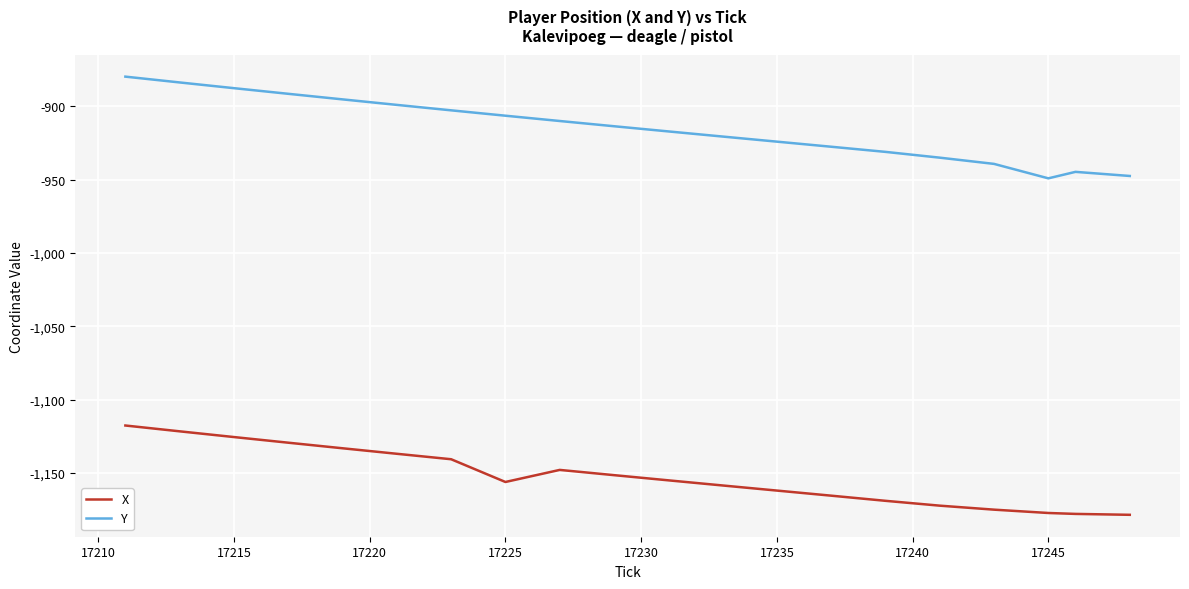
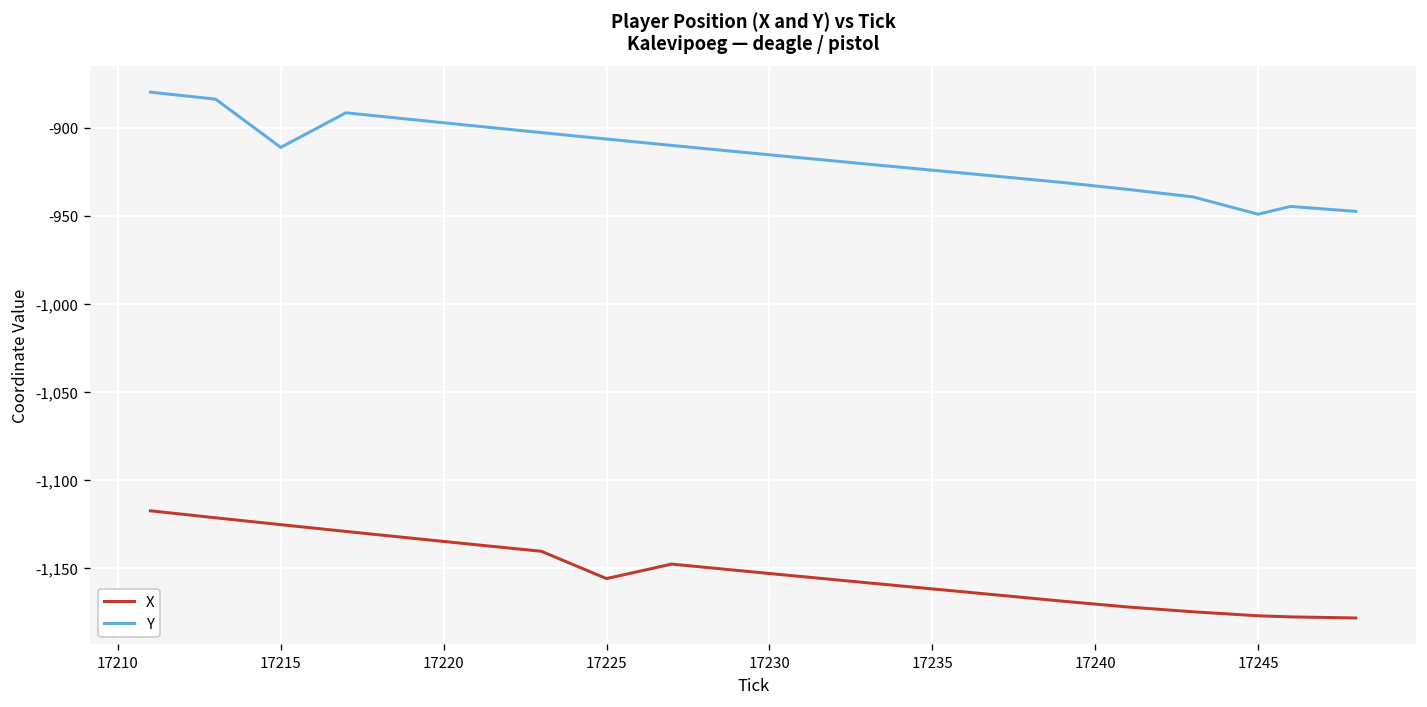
Y, 17215: -888 -> -911
